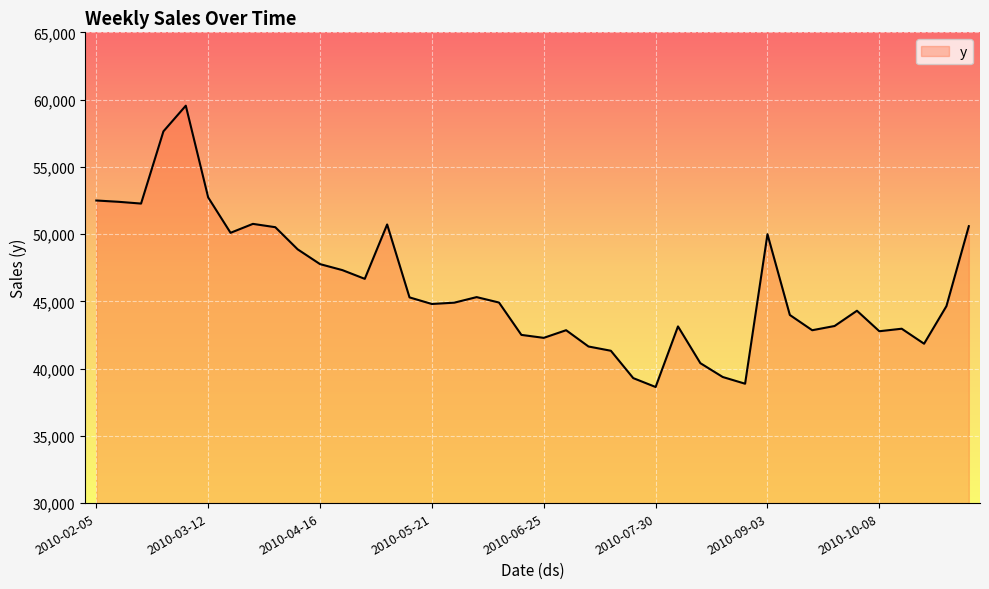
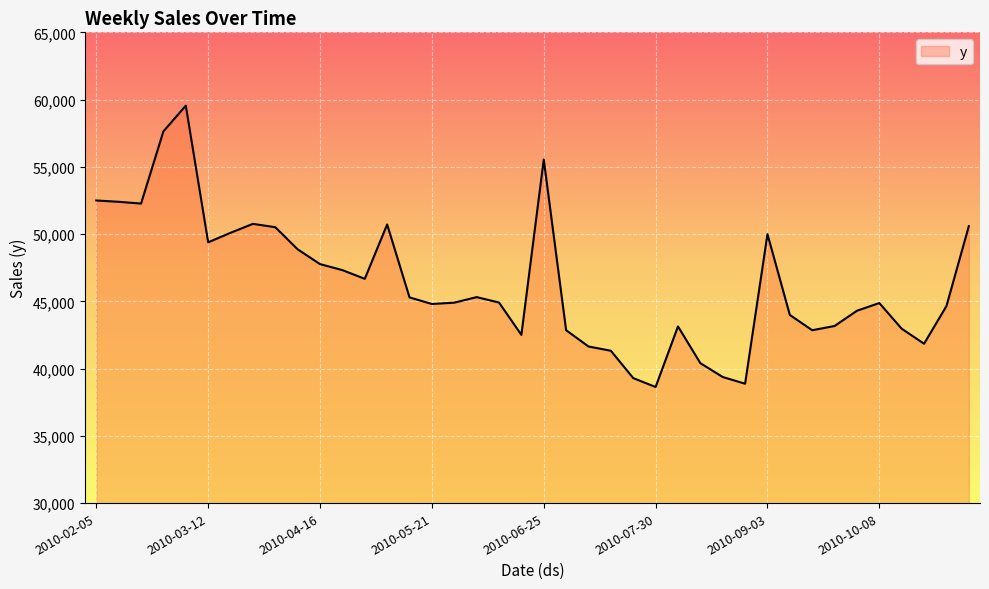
2010-03-12: 52,700 -> 49,400
2010-06-25: 42,300 -> 55,500
2010-10-08: 42,800 -> 44,900
